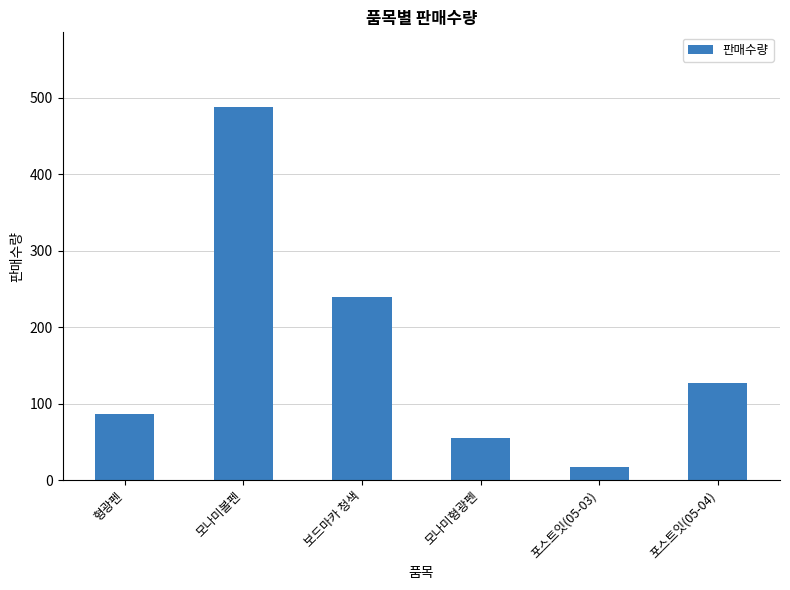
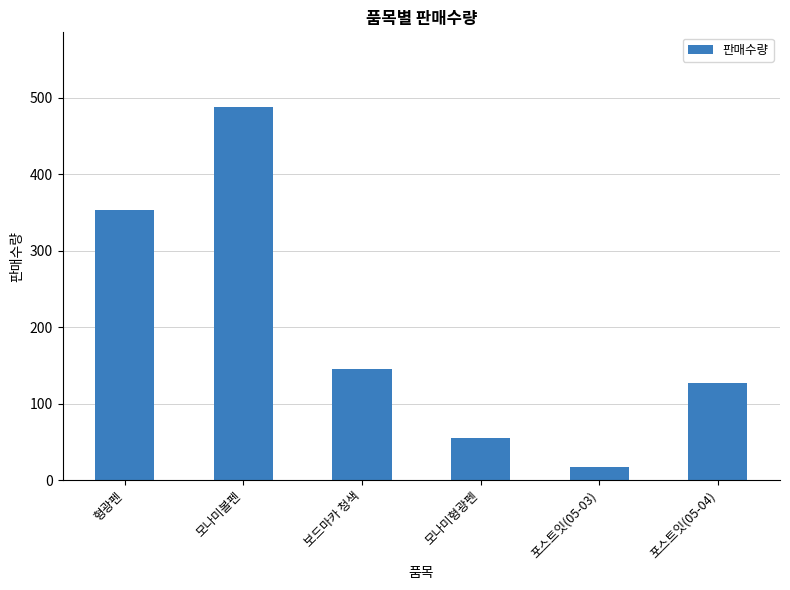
형광펜: 90 -> 350
보드마카 청색: 240 -> 150
